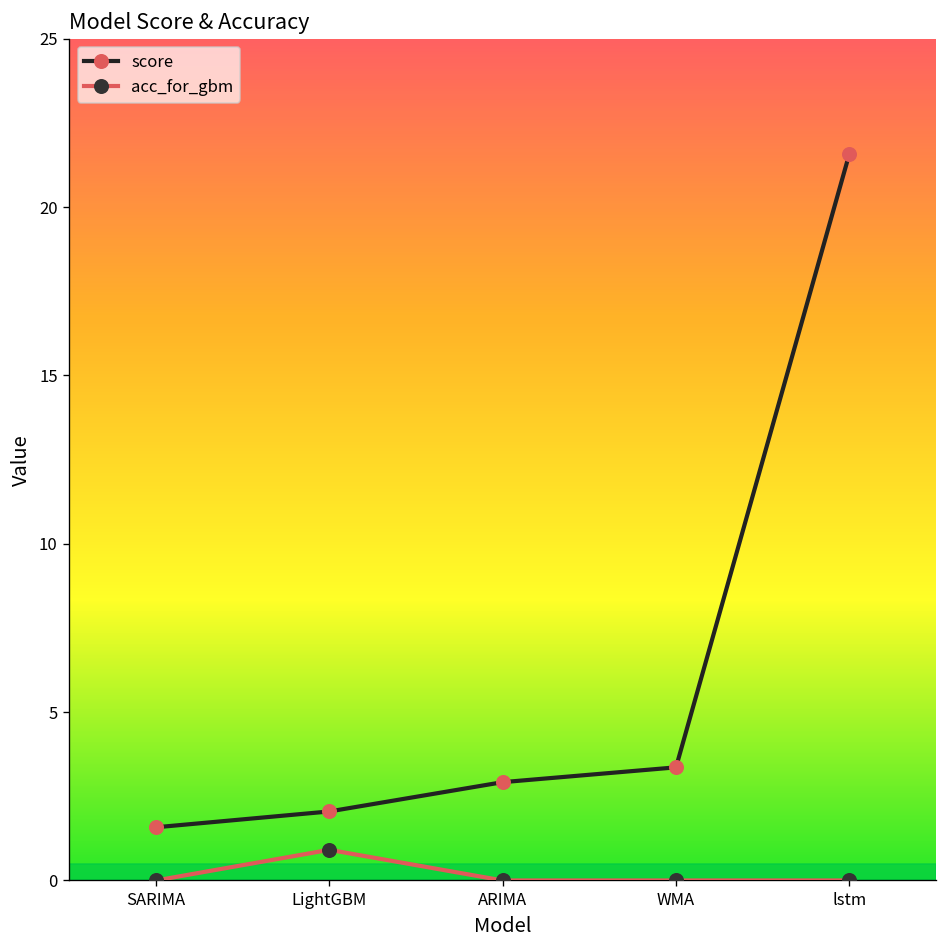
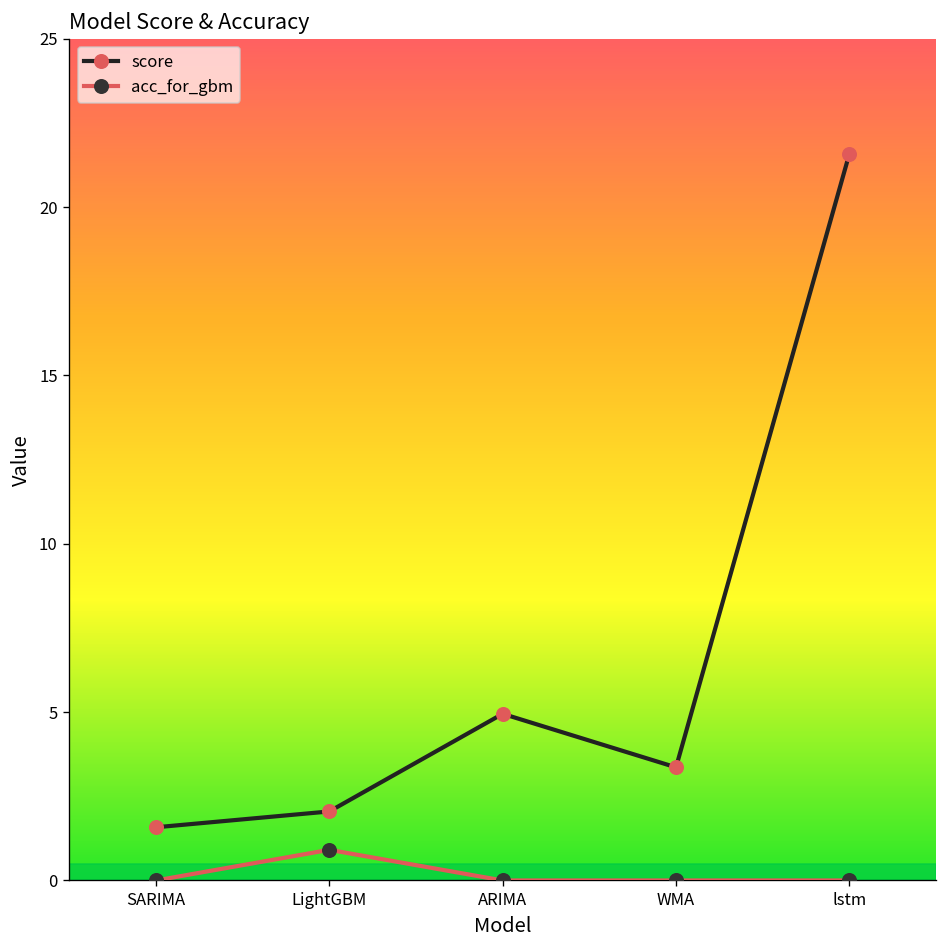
score, ARIMA: 2.9 -> 5.0
